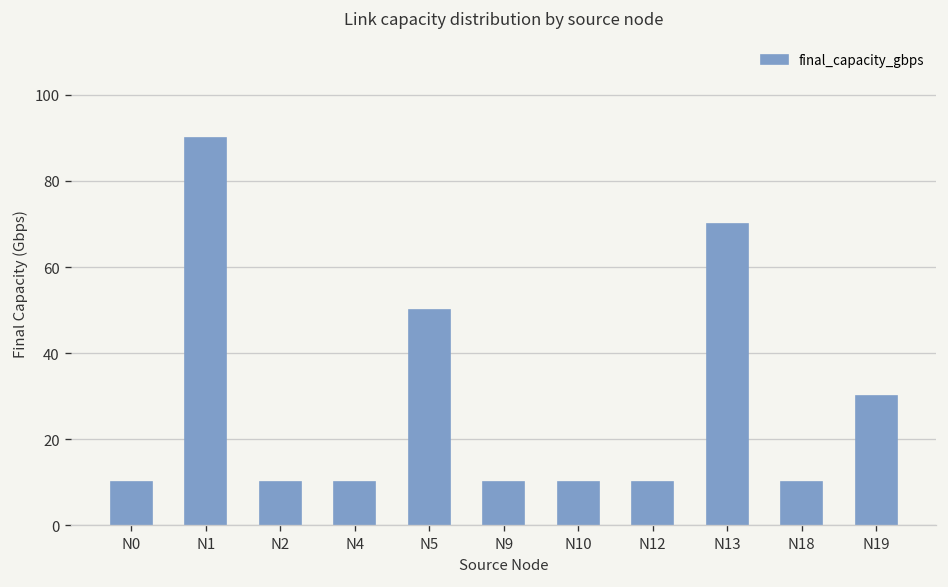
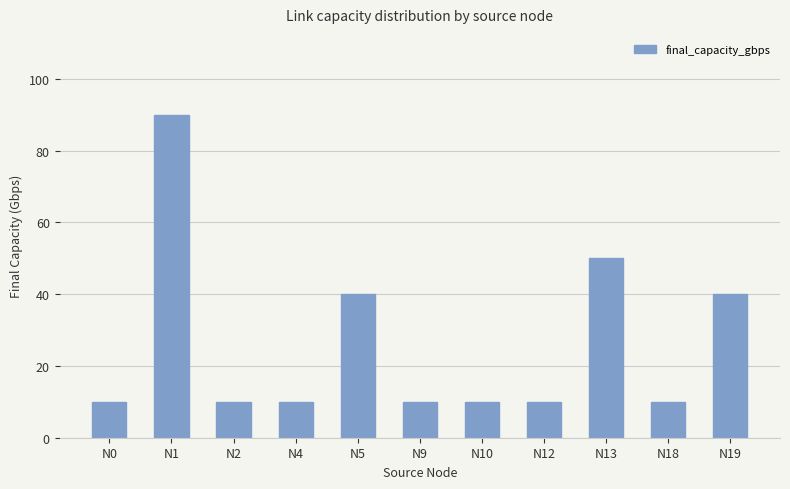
N5: 50 -> 40
N13: 70 -> 50
N19: 30 -> 40
